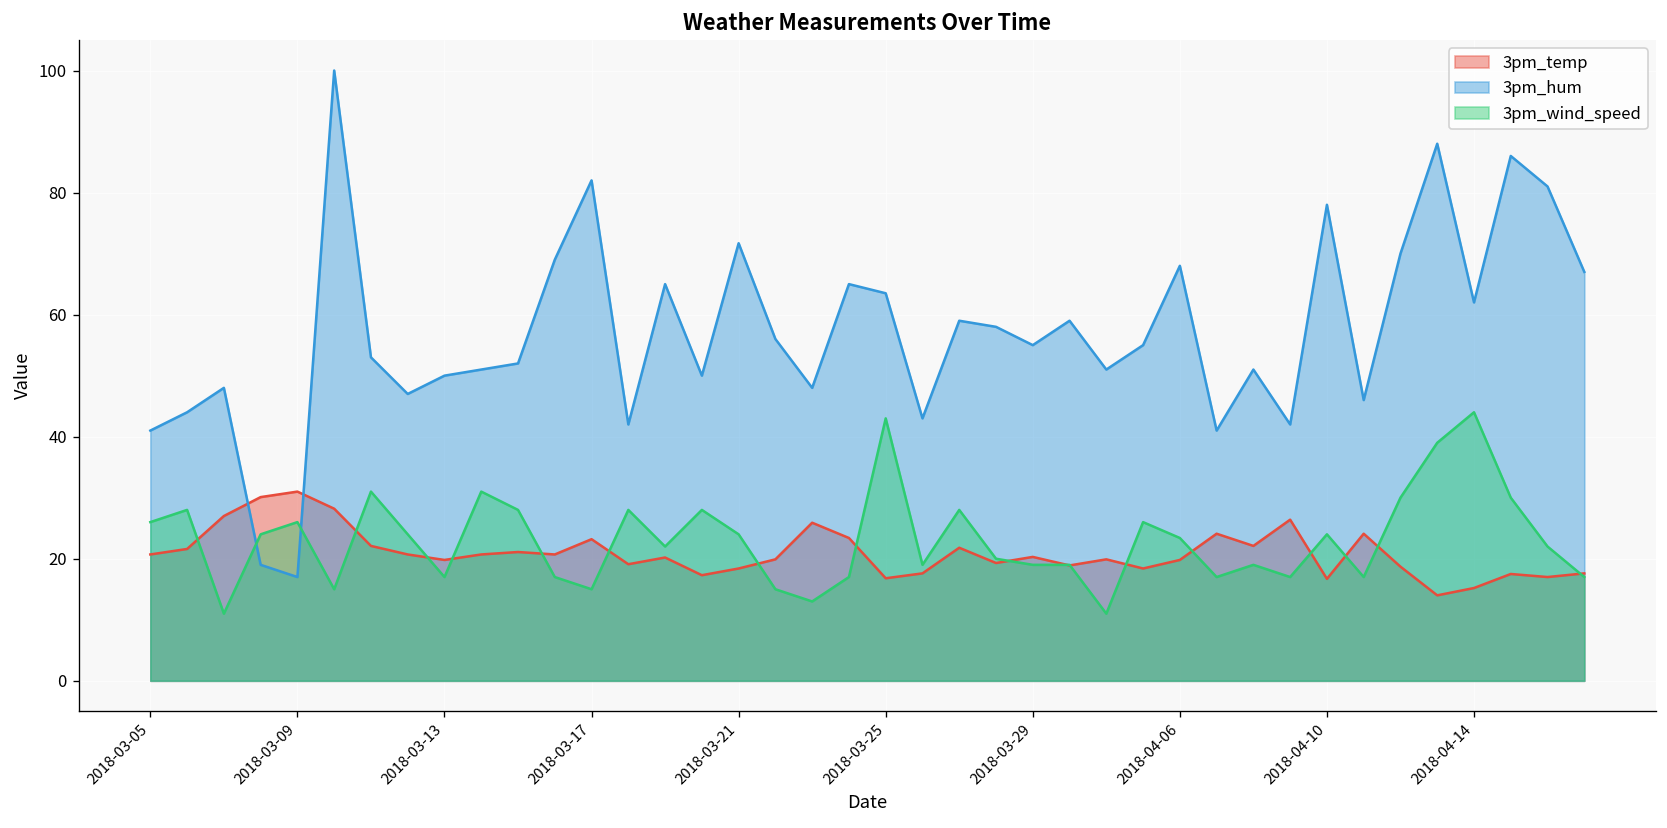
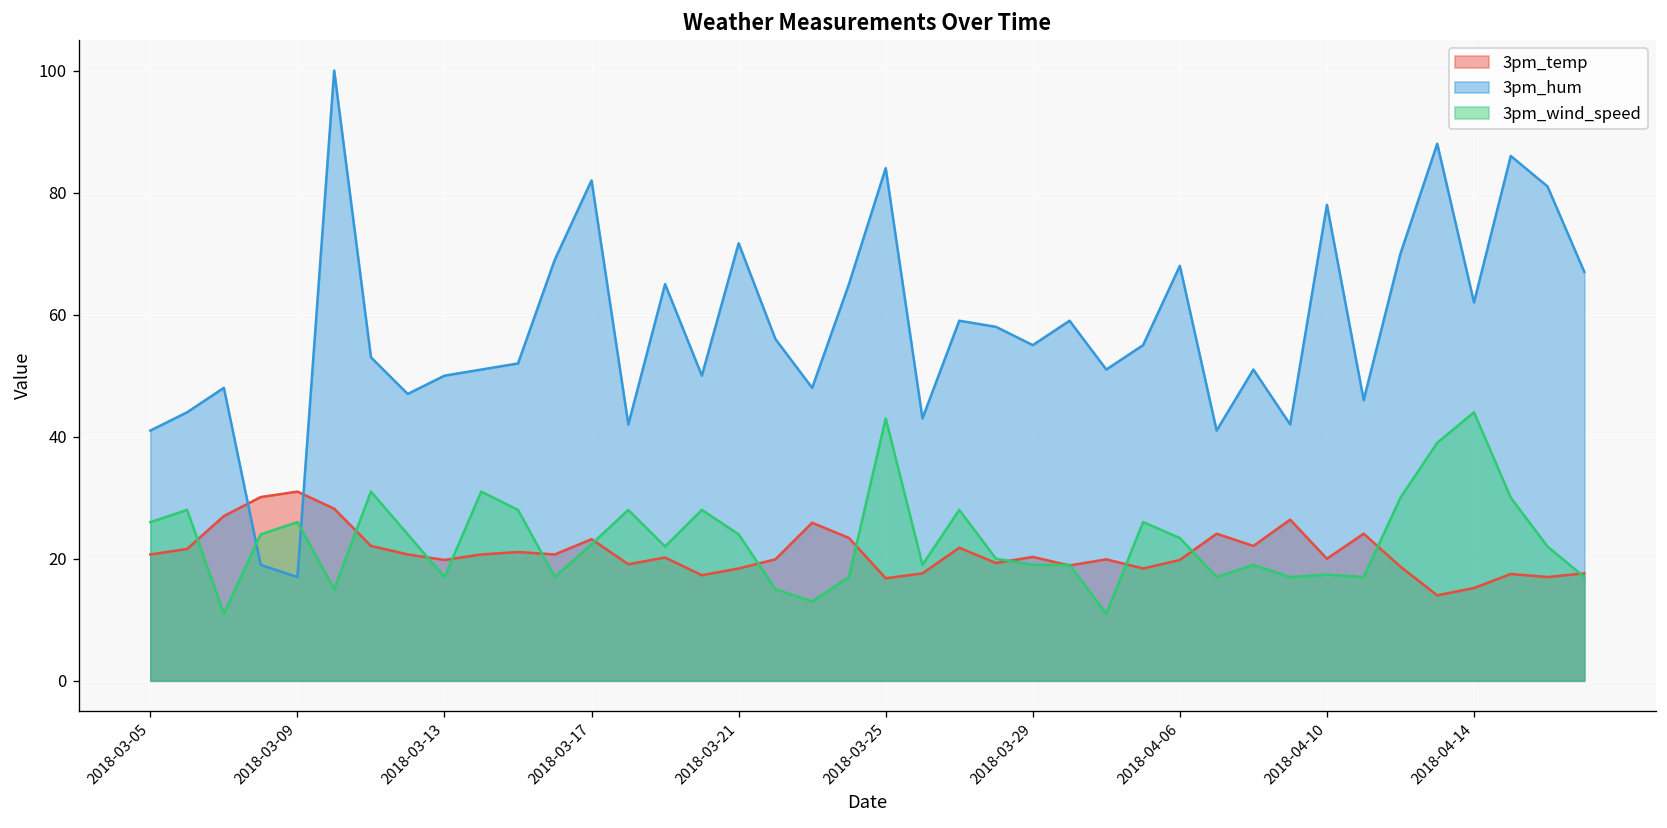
3pm_wind_speed, 2018-03-17: 15 -> 22
3pm_hum, 2018-03-25: 64 -> 84
3pm_temp, 2018-04-10: 17 -> 20
3pm_wind_speed, 2018-04-10: 24 -> 17
